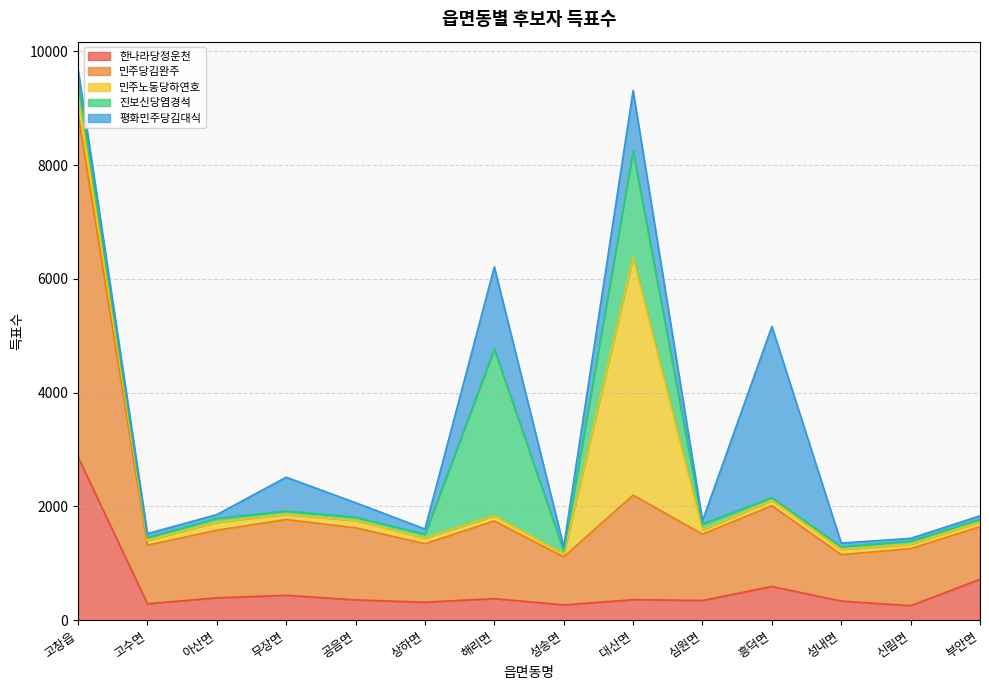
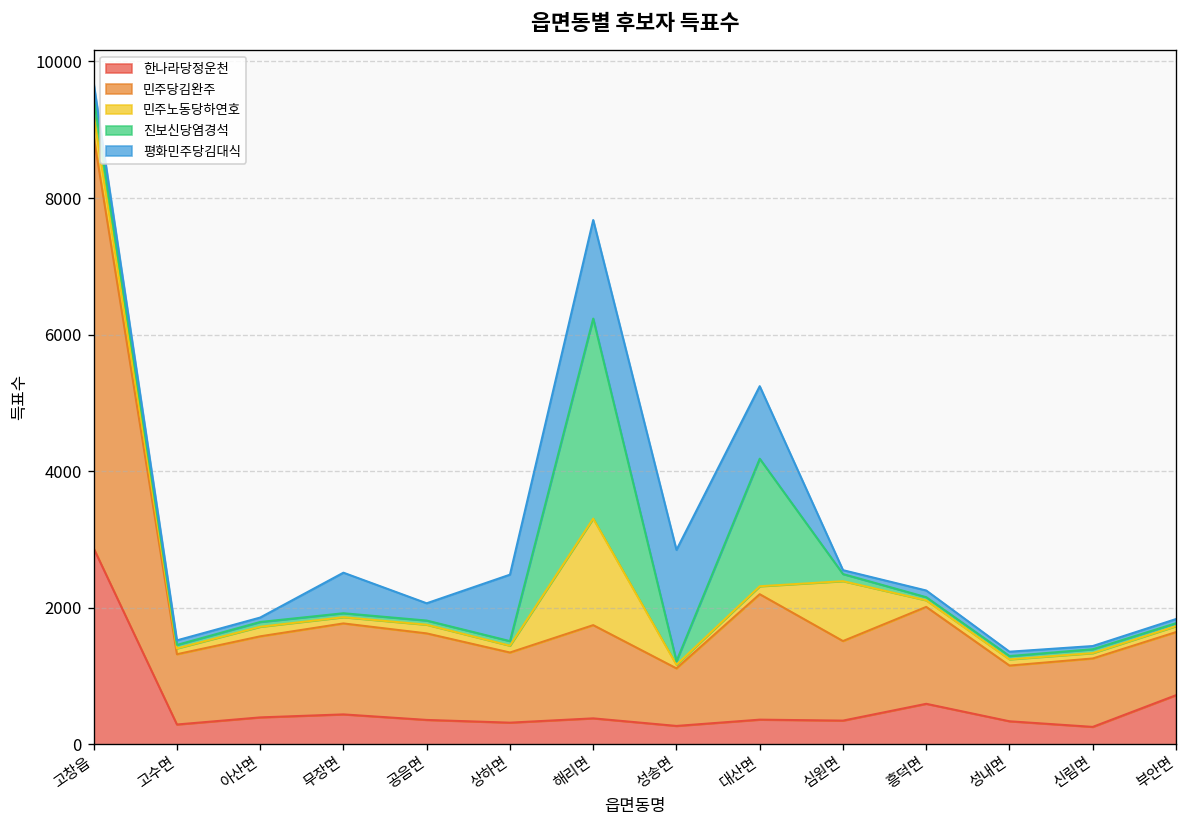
평화민주당김대식, 상하면: 100 -> 1000
민주노동당하연호, 해리면: 100 -> 1600
평화민주당김대식, 성송면: 100 -> 1600
민주노동당하연호, 대산면: 4200 -> 100
민주노동당하연호, 심원면: 100 -> 900
평화민주당김대식, 흥덕면: 3000 -> 100
